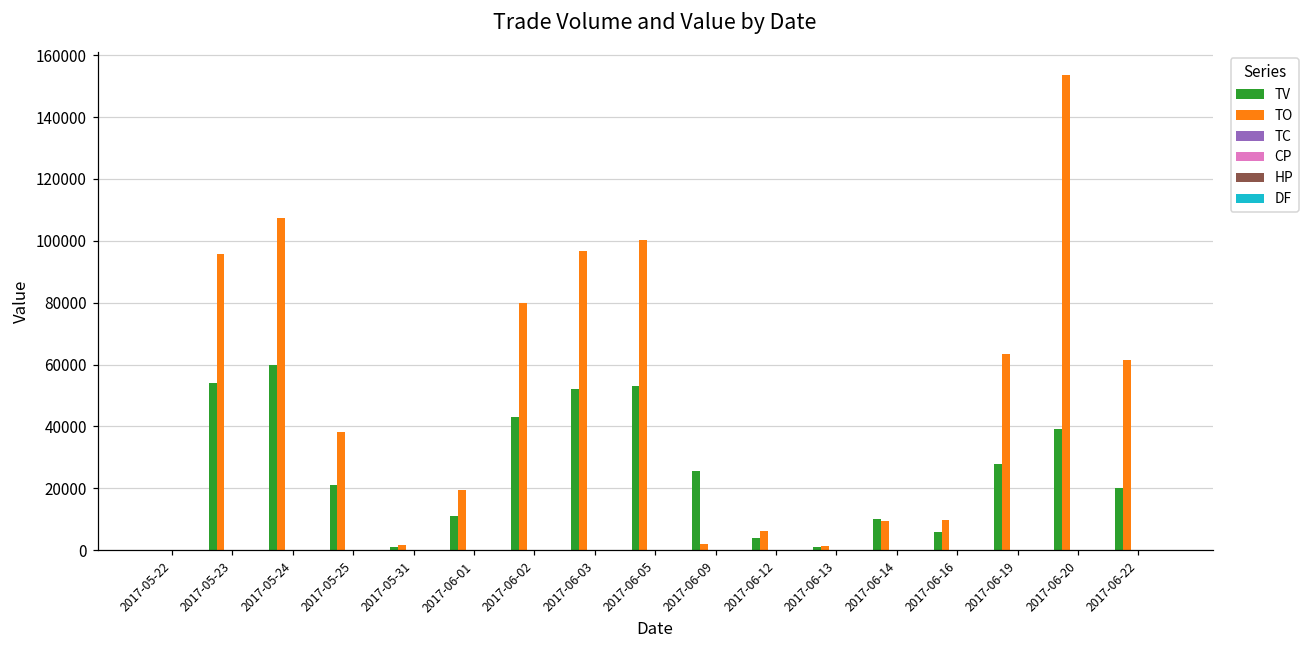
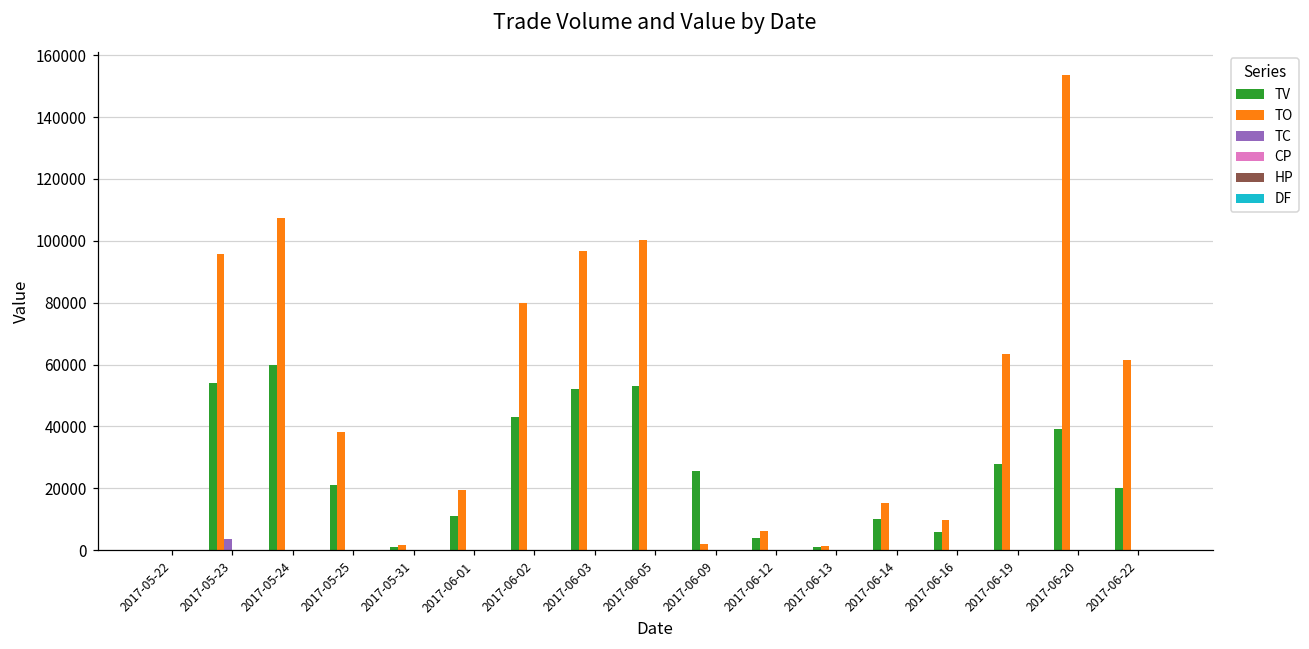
TC, 2017-05-23: 0 -> 4000
TO, 2017-06-14: 9000 -> 15000
